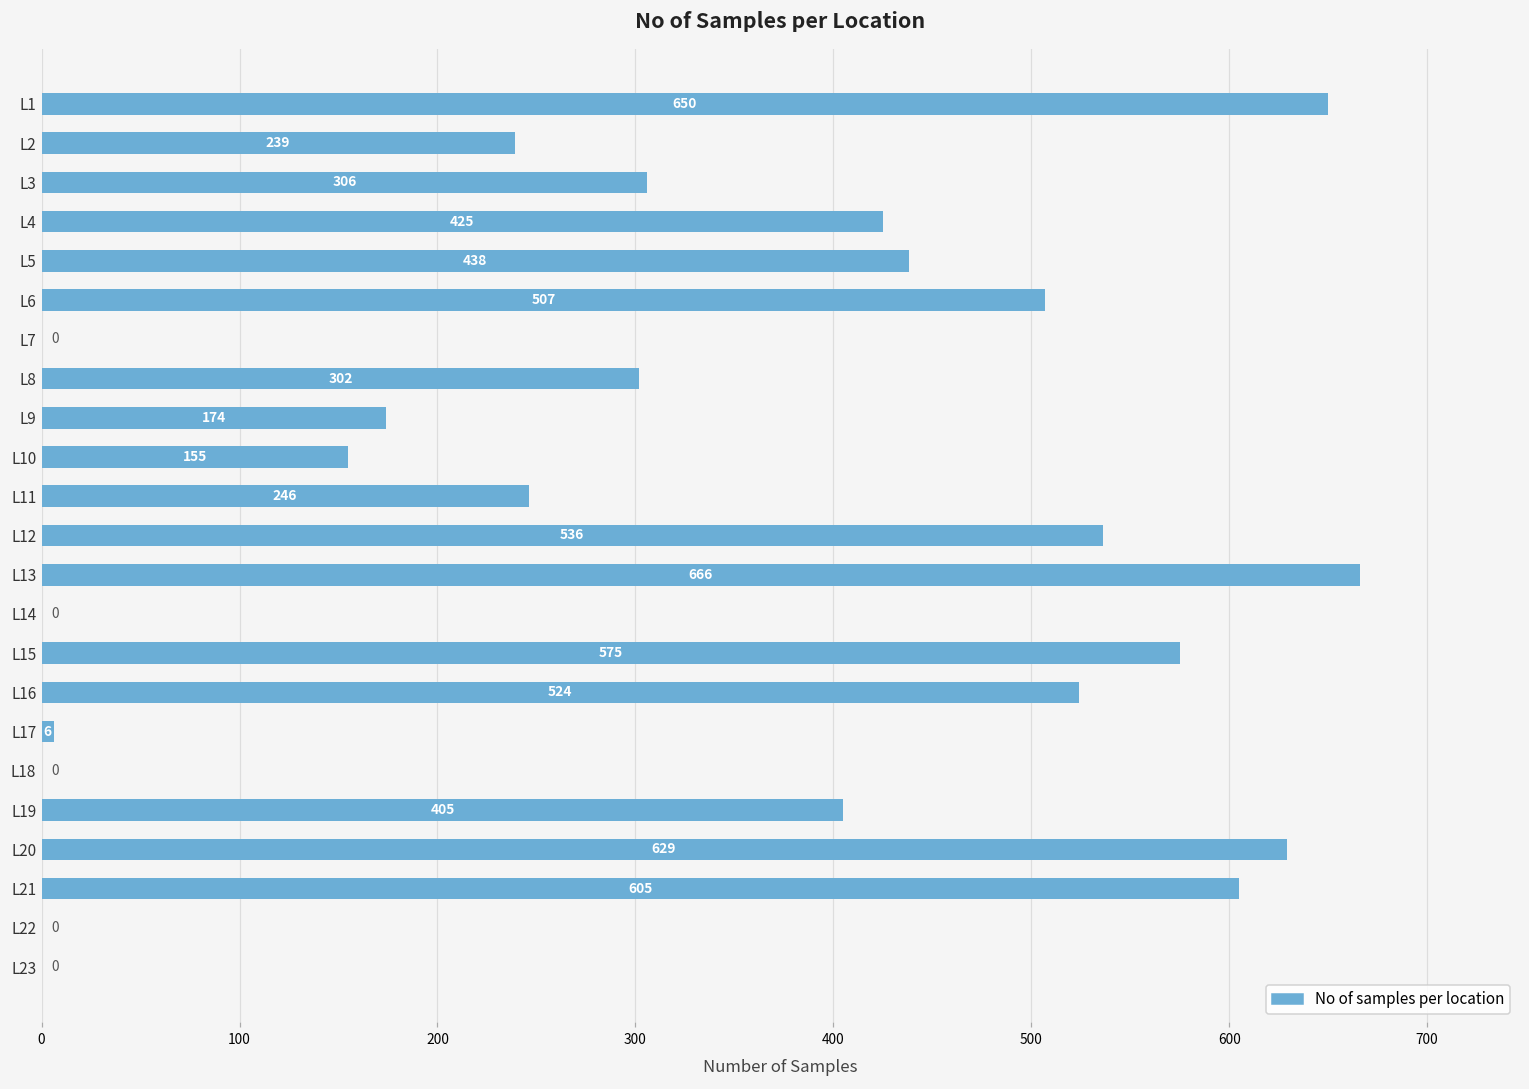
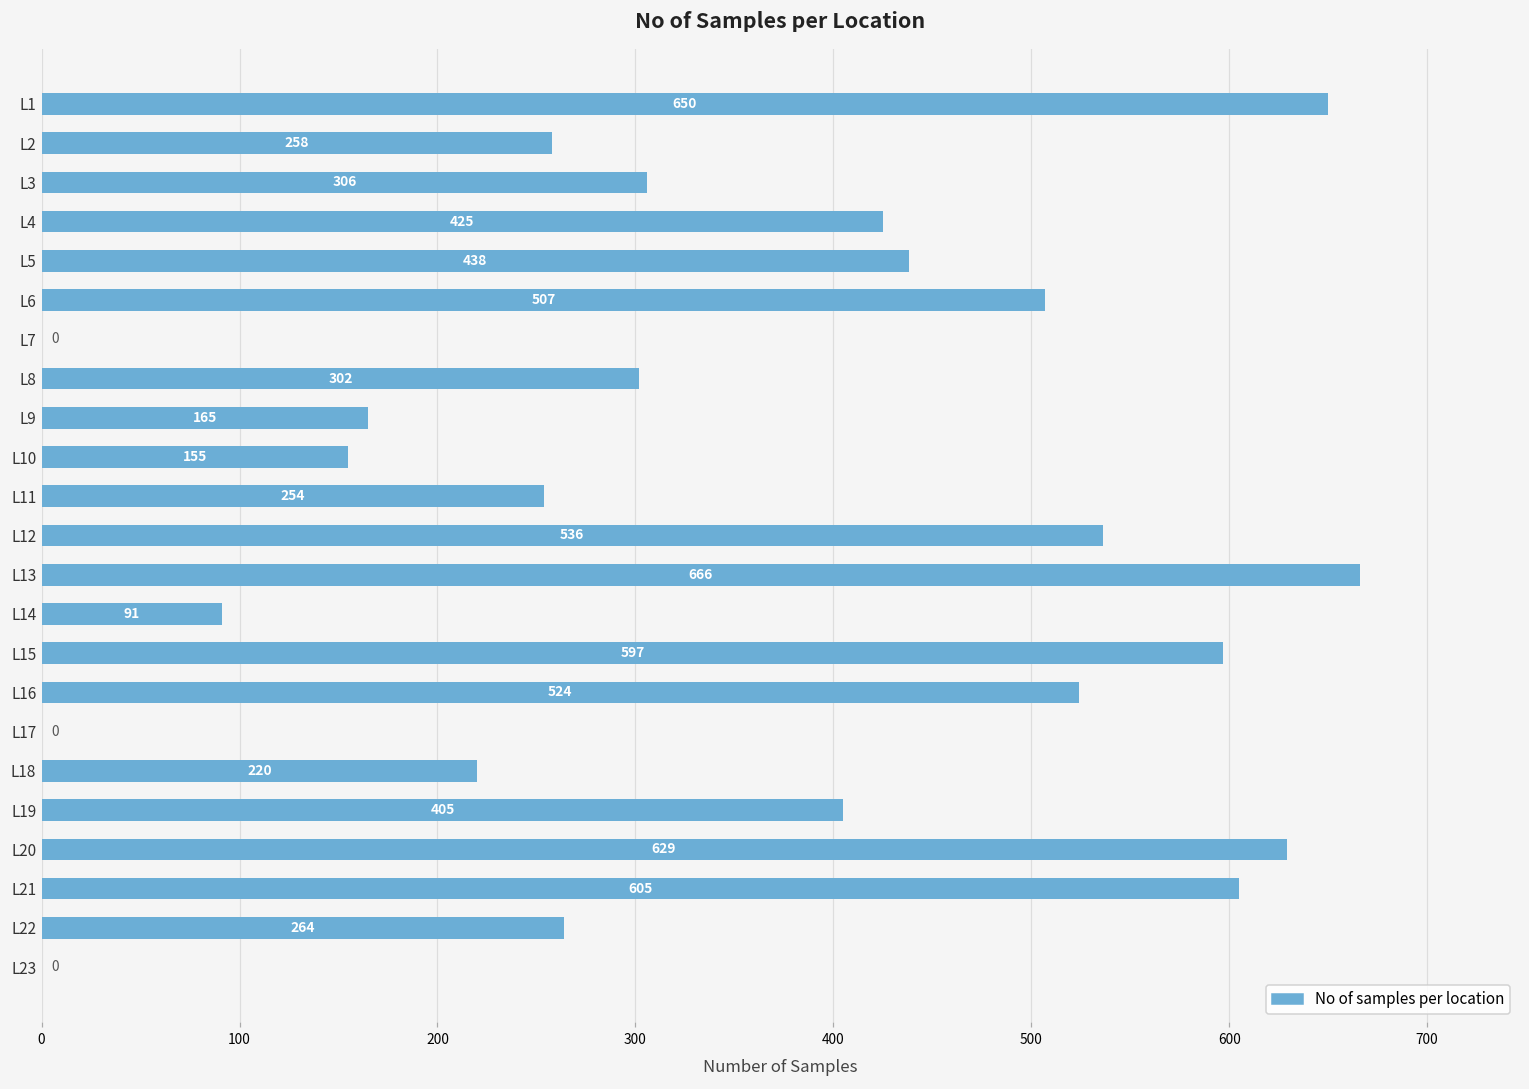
L2: 239 -> 258
L9: 174 -> 165
L11: 246 -> 254
L14: 0 -> 91
L15: 575 -> 597
L17: 6 -> 0
L18: 0 -> 220
L22: 0 -> 264
